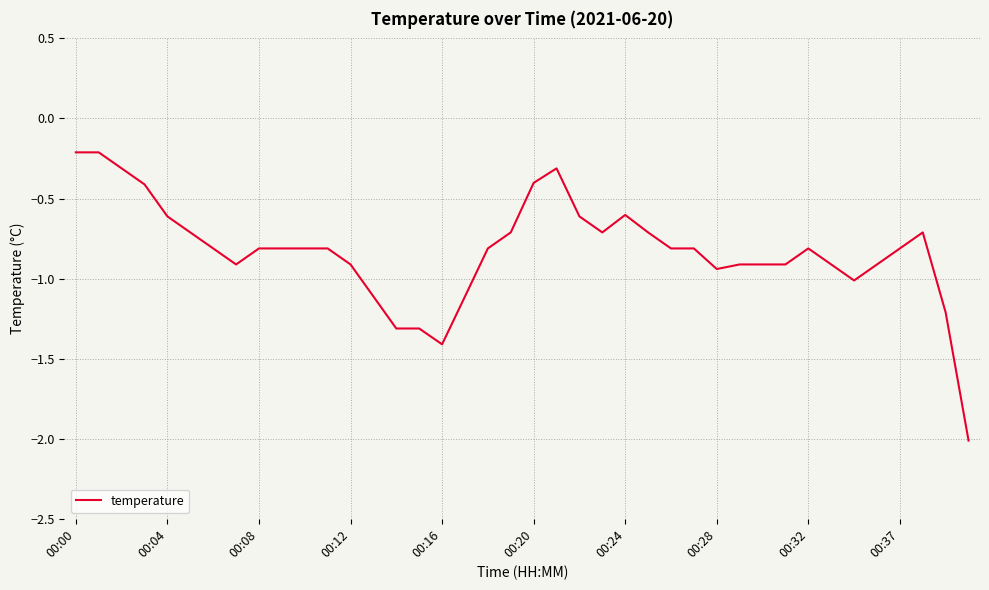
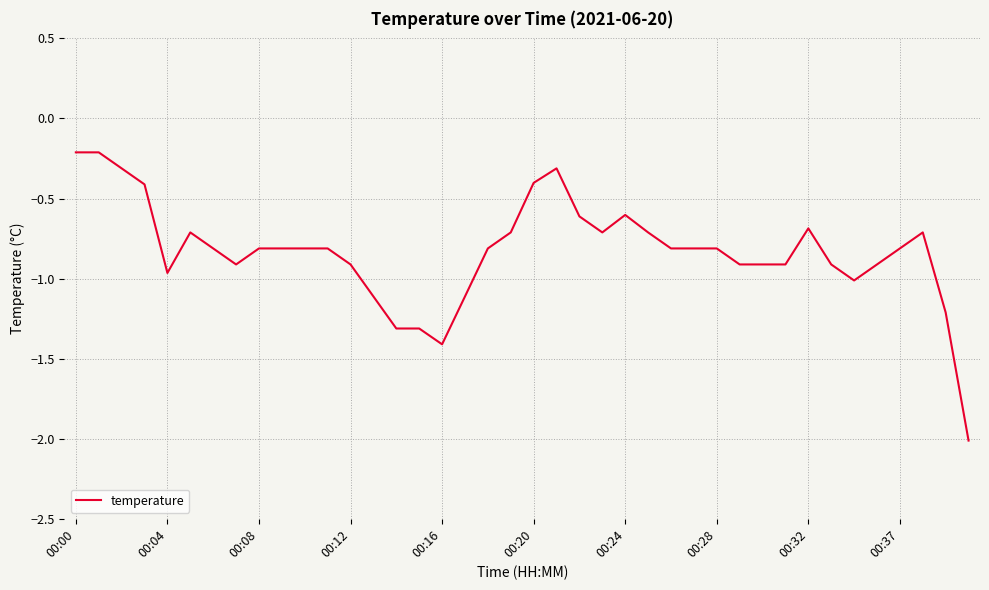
00:04: -0.61 -> -0.96
00:28: -0.94 -> -0.81
00:32: -0.81 -> -0.69
